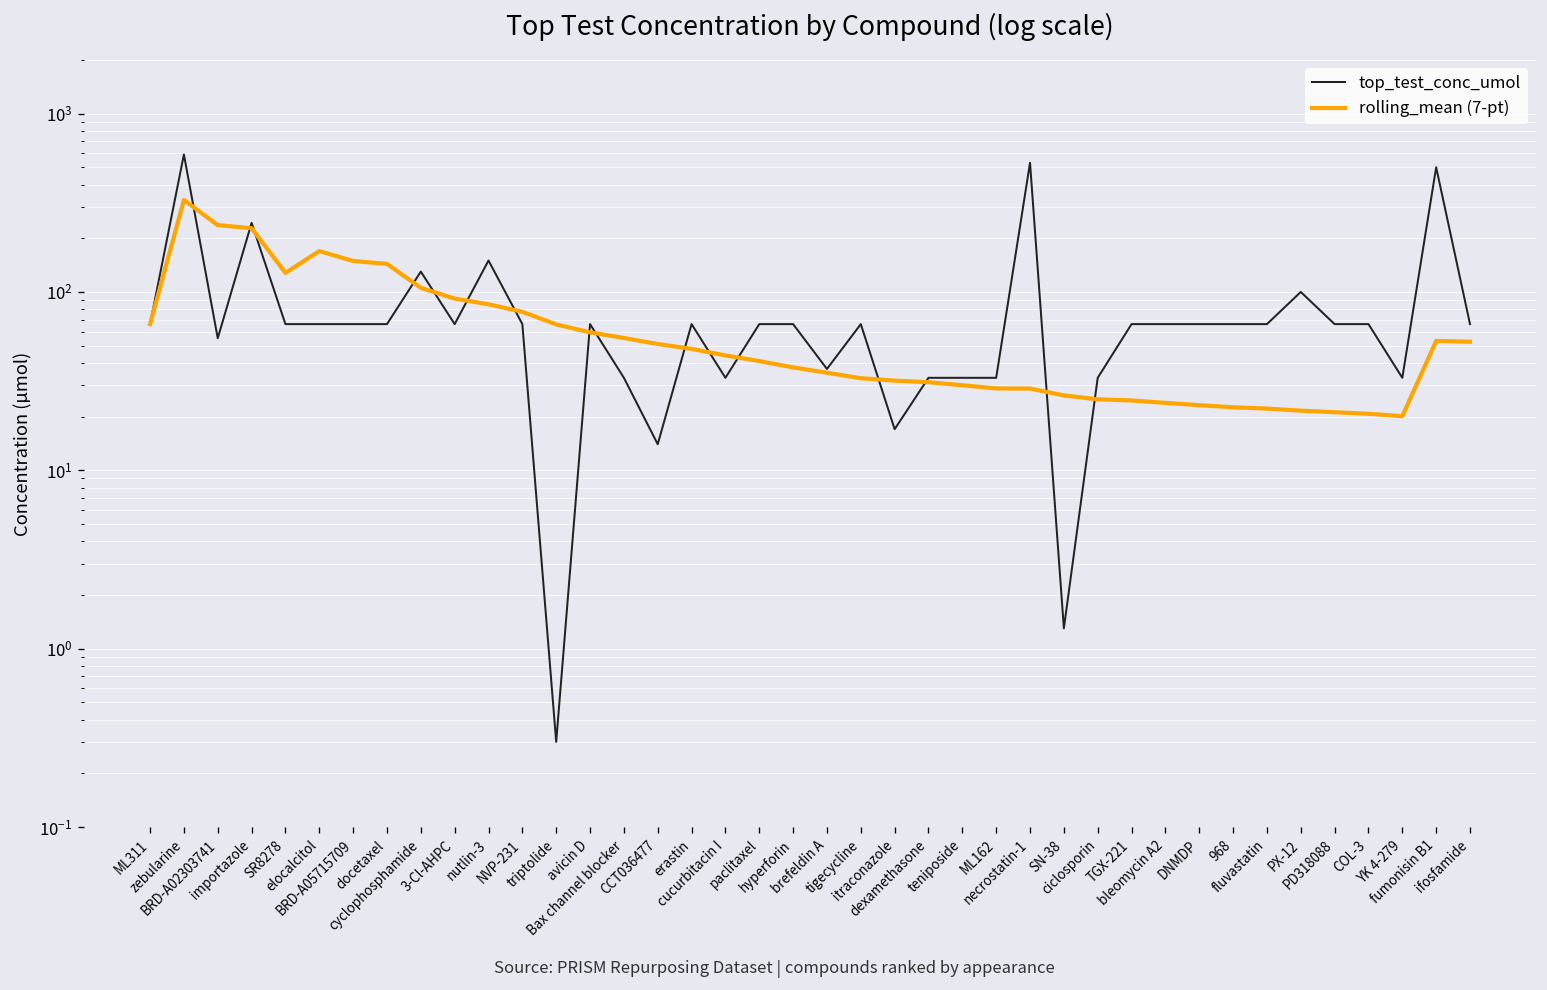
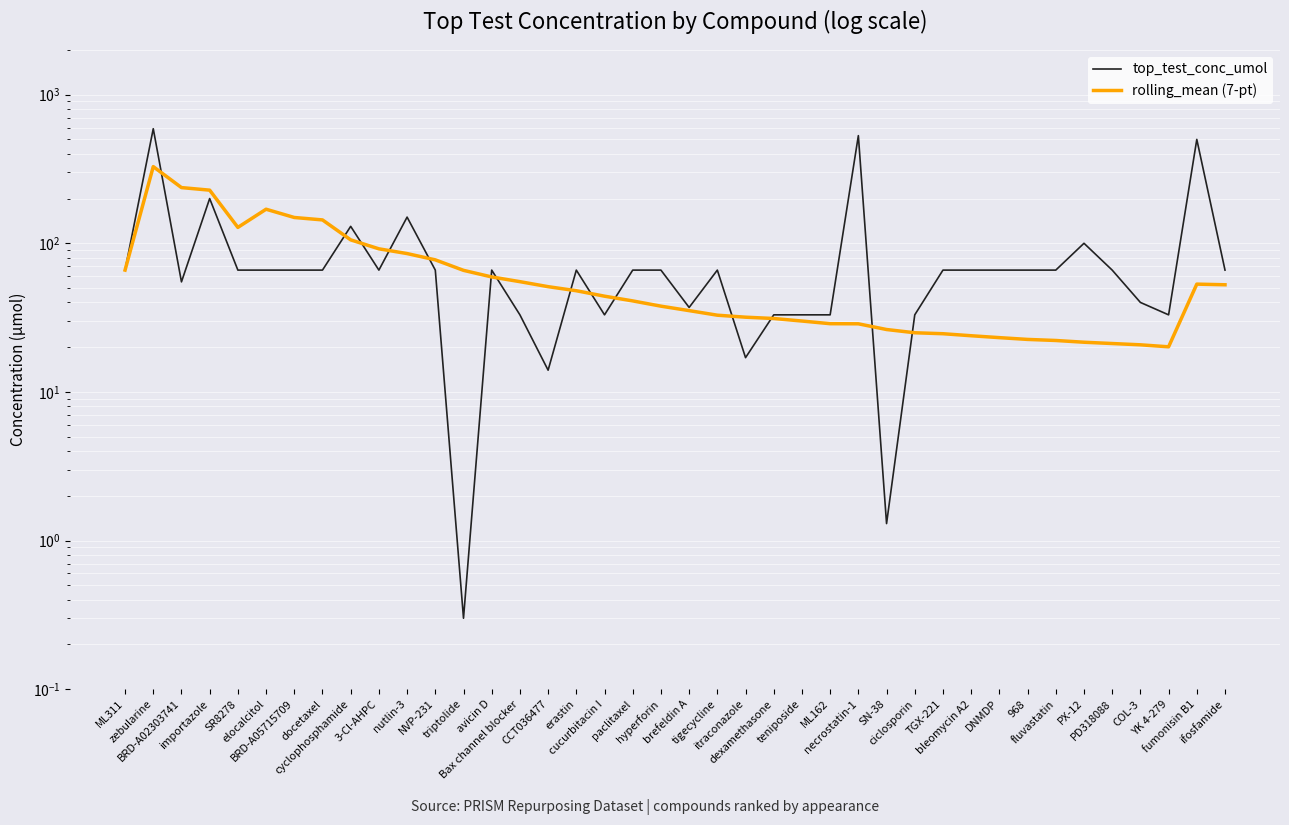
top_test_conc_umol, importazole: 240 -> 200
top_test_conc_umol, COL-3: 70 -> 40
